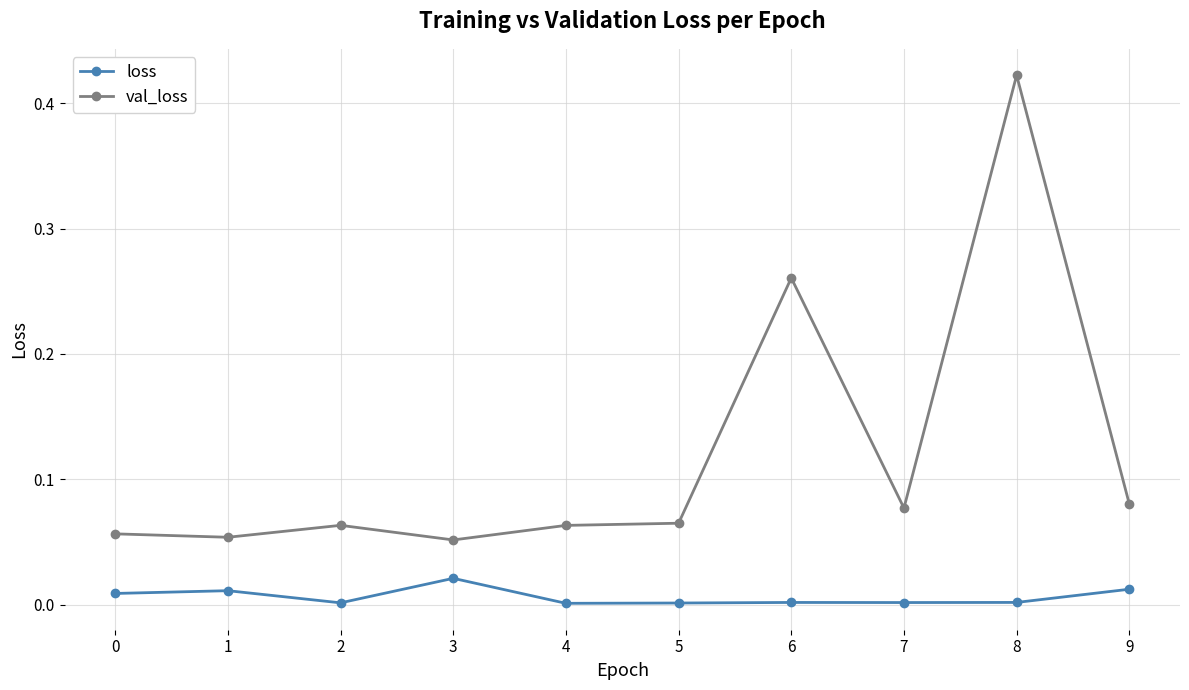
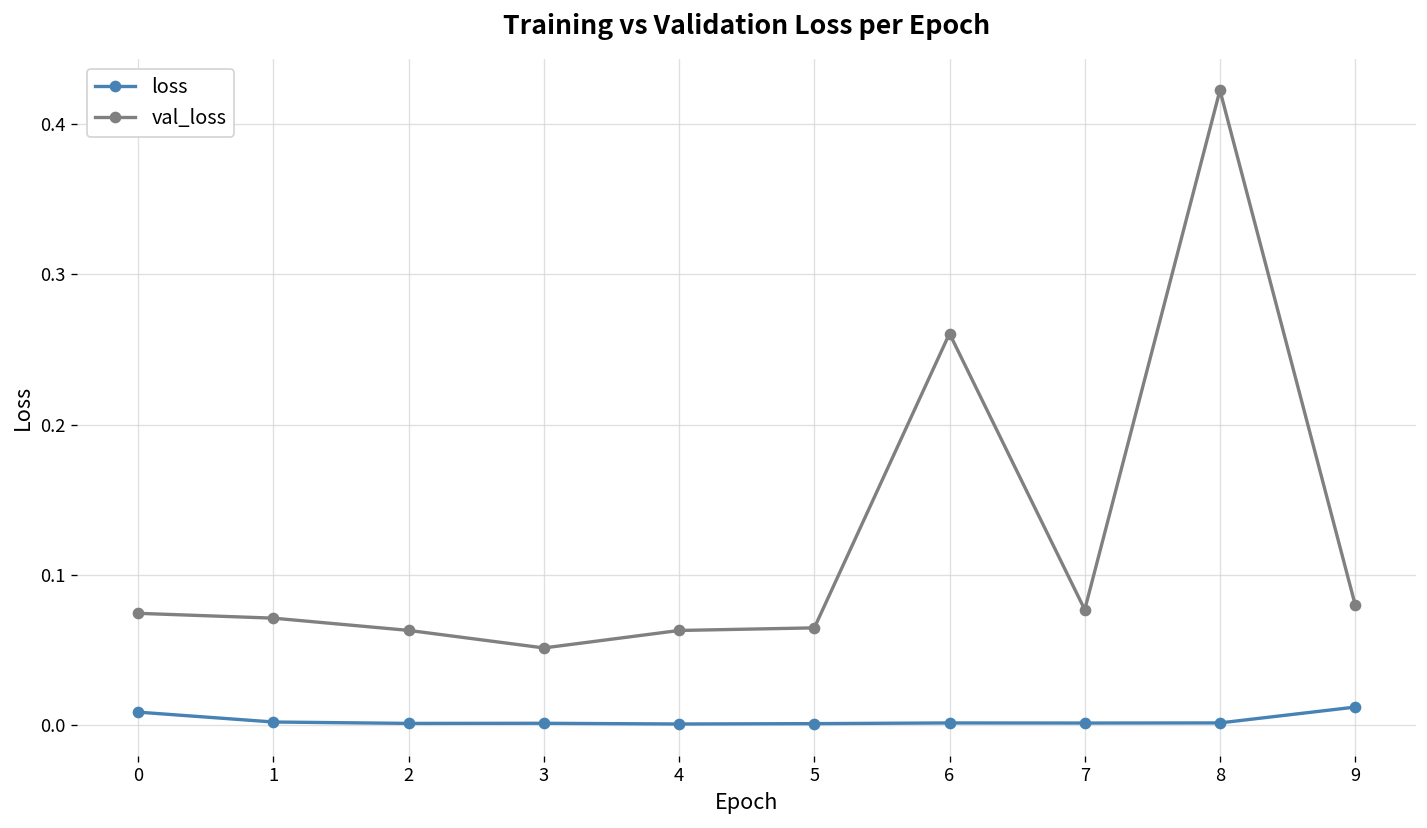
val_loss, 0: 0.056 -> 0.075
loss, 1: 0.011 -> 0.002
val_loss, 1: 0.054 -> 0.071
loss, 3: 0.021 -> 0.001
